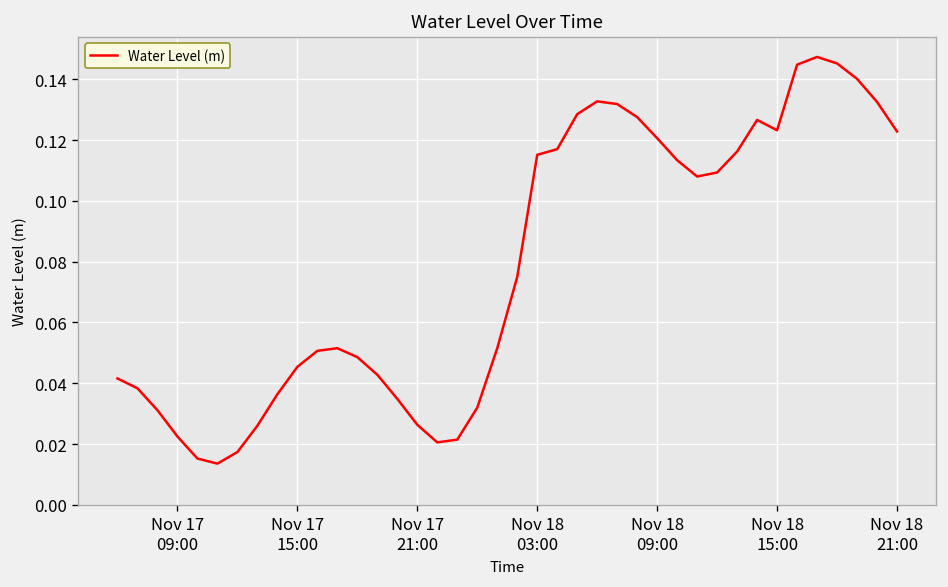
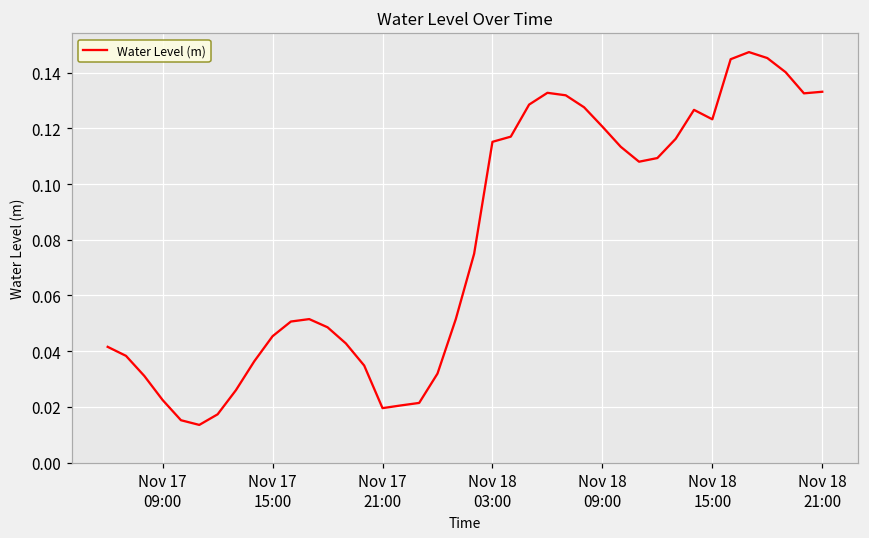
Nov 17 21:00: 0.026 -> 0.020
Nov 18 21:00: 0.123 -> 0.133
